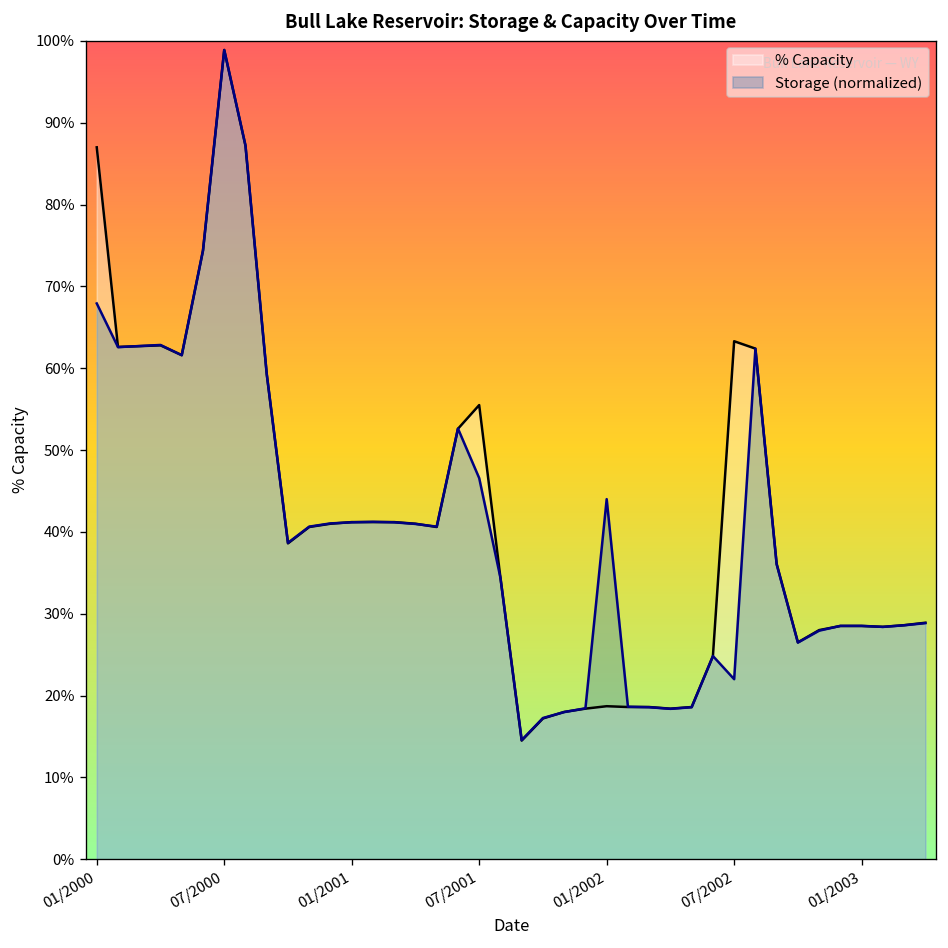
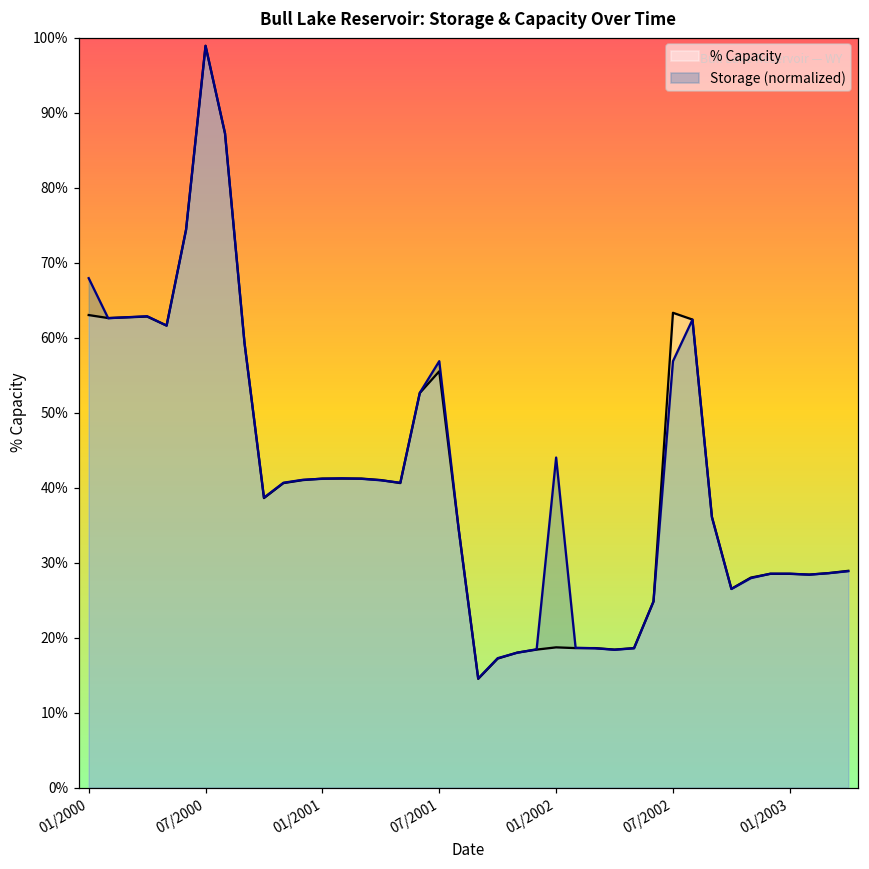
% Capacity, 01/2000: 87% -> 63%
Storage (normalized), 07/2001: 47% -> 57%
Storage (normalized), 07/2002: 22% -> 57%
